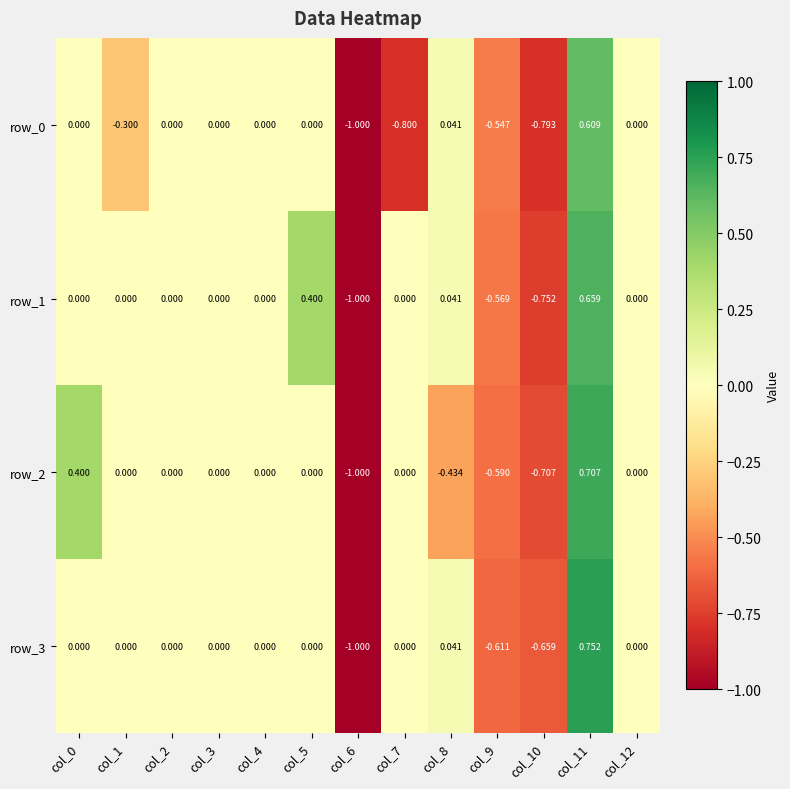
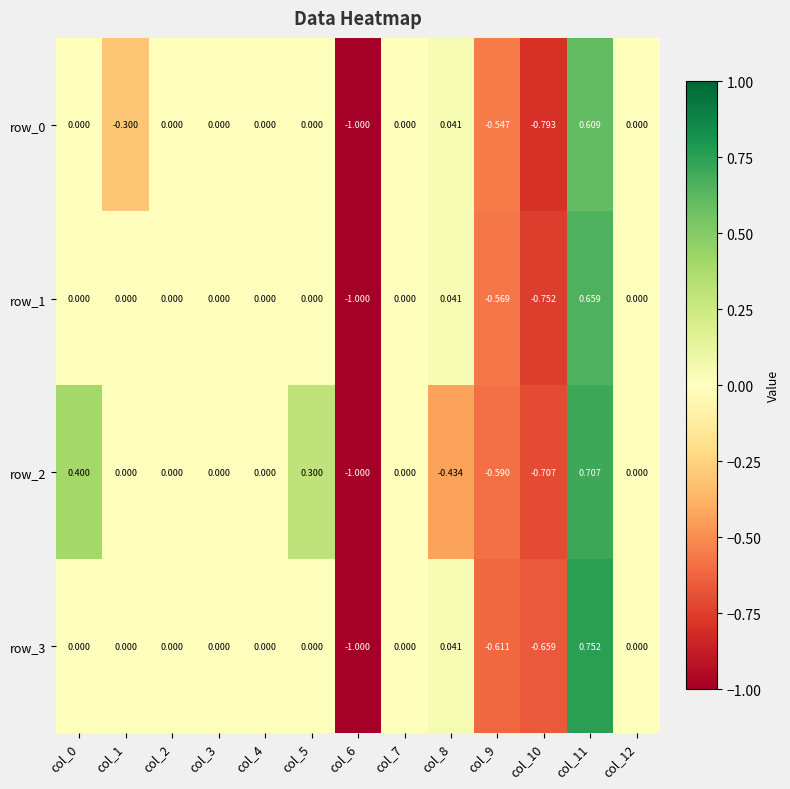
row_0, col_7: -0.800 -> 0.000
row_1, col_5: 0.400 -> 0.000
row_2, col_5: 0.000 -> 0.300
